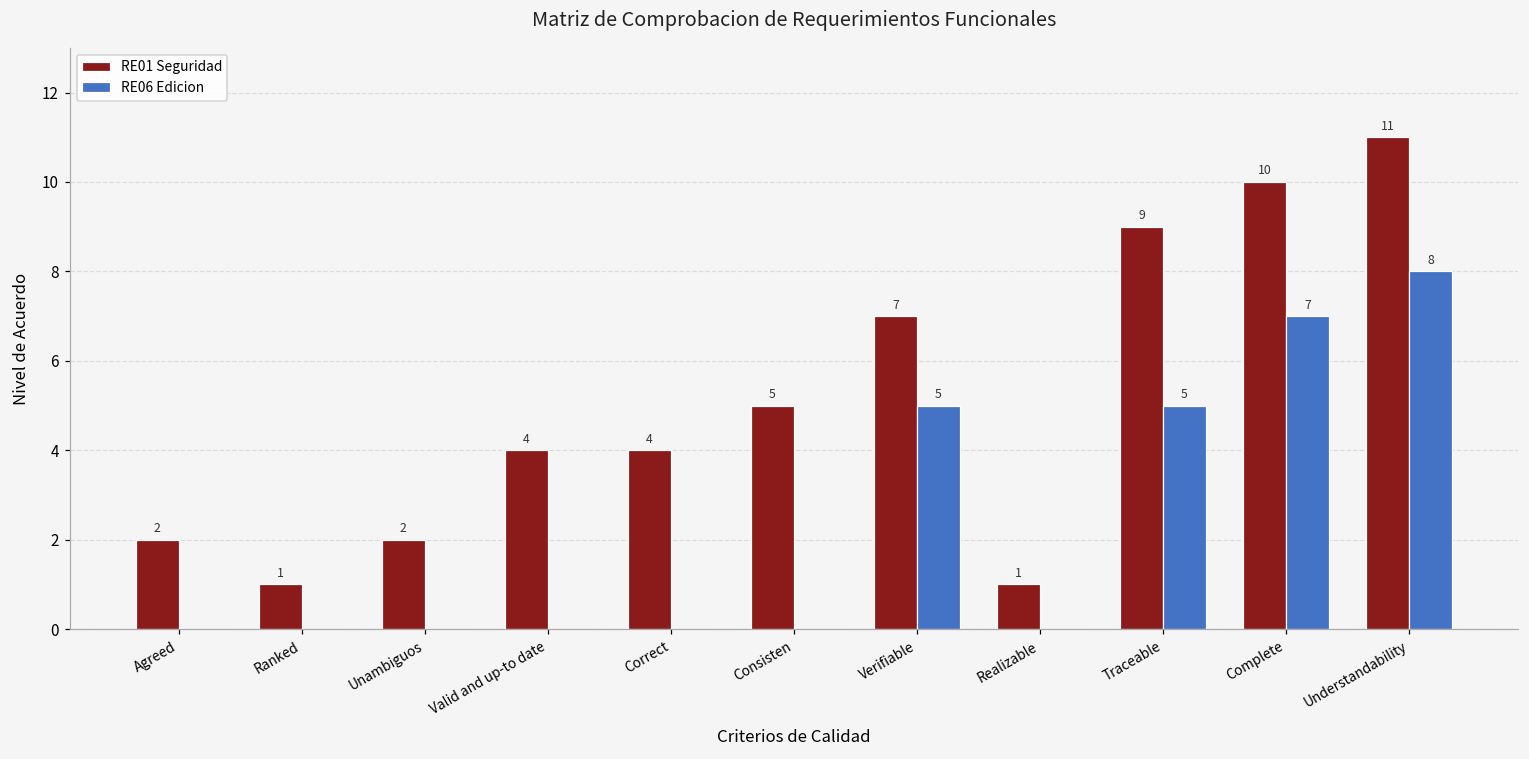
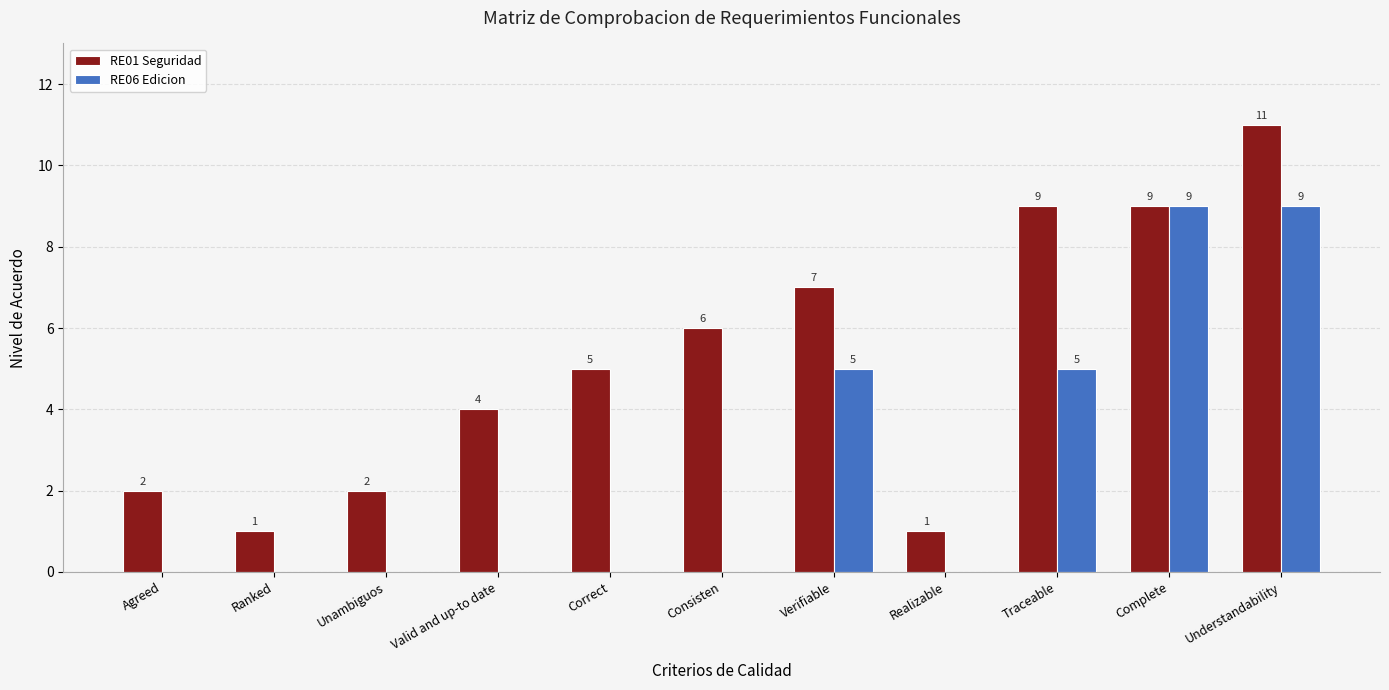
RE01 Seguridad, Correct: 4 -> 5
RE01 Seguridad, Consisten: 5 -> 6
RE01 Seguridad, Complete: 10 -> 9
RE06 Edicion, Complete: 7 -> 9
RE06 Edicion, Understandability: 8 -> 9
